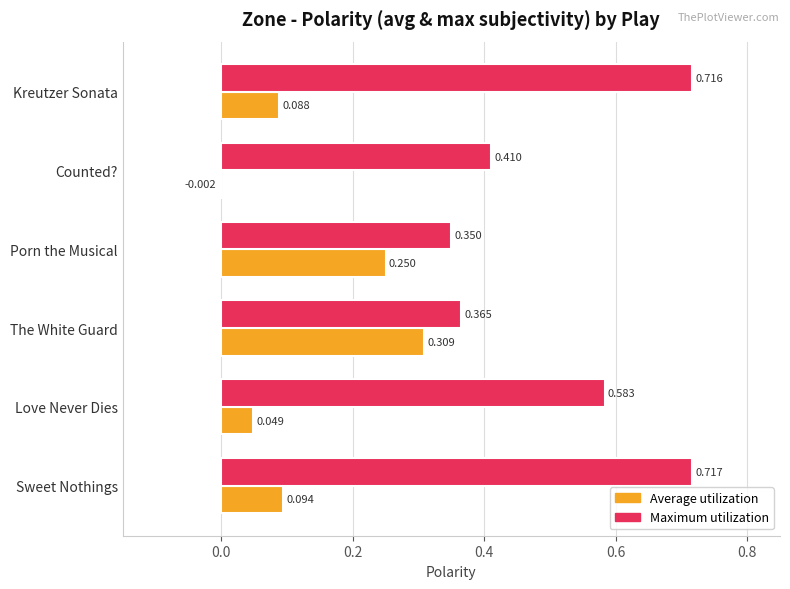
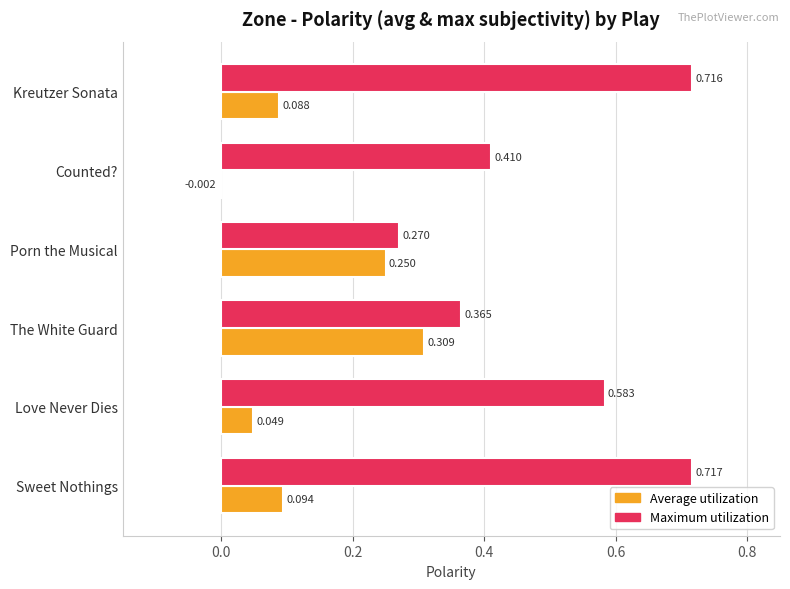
Maximum utilization, Porn the Musical: 0.350 -> 0.270
